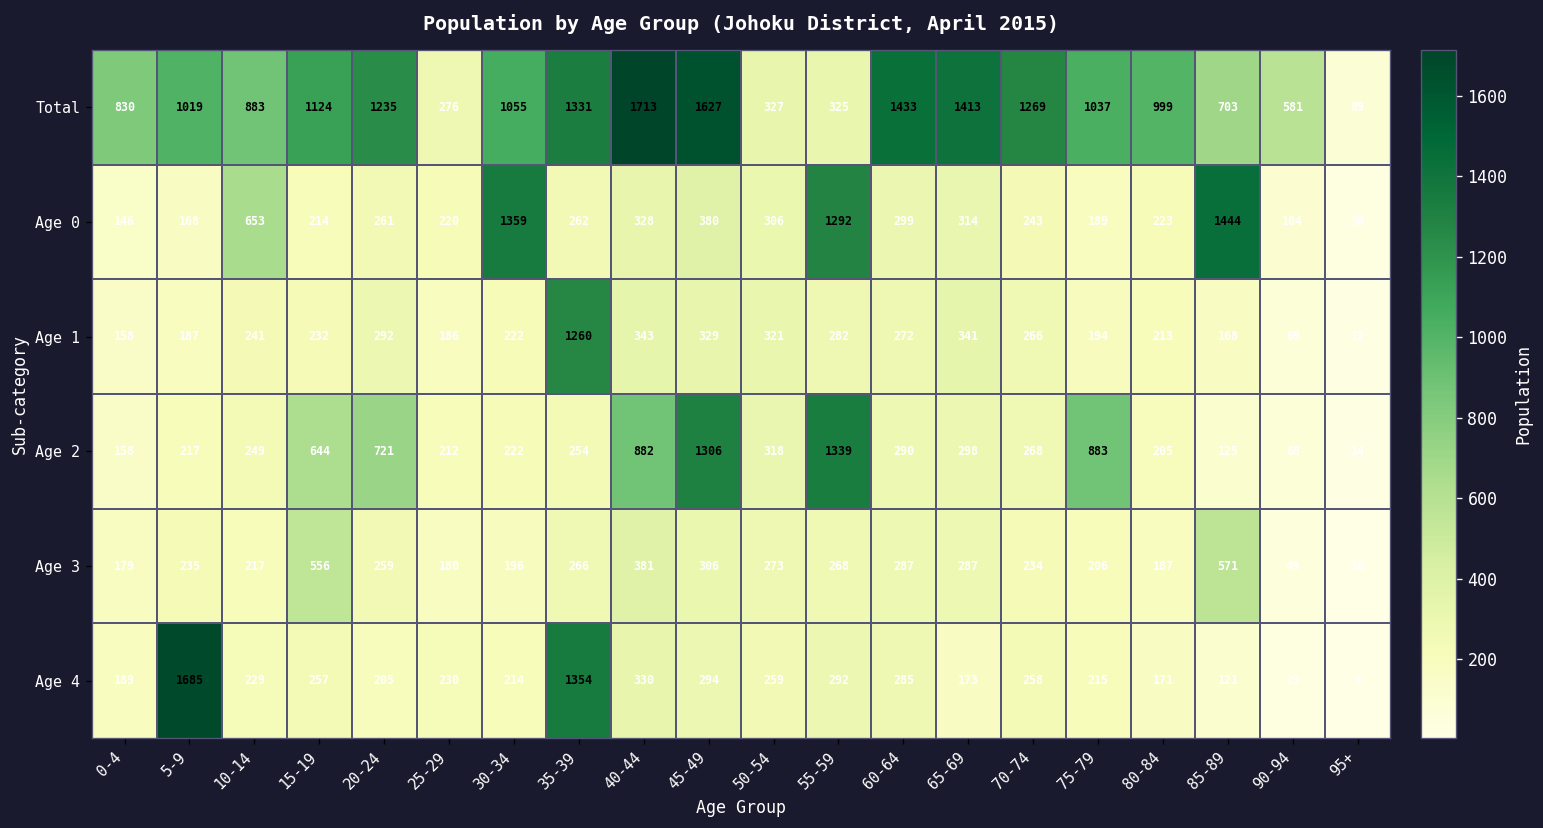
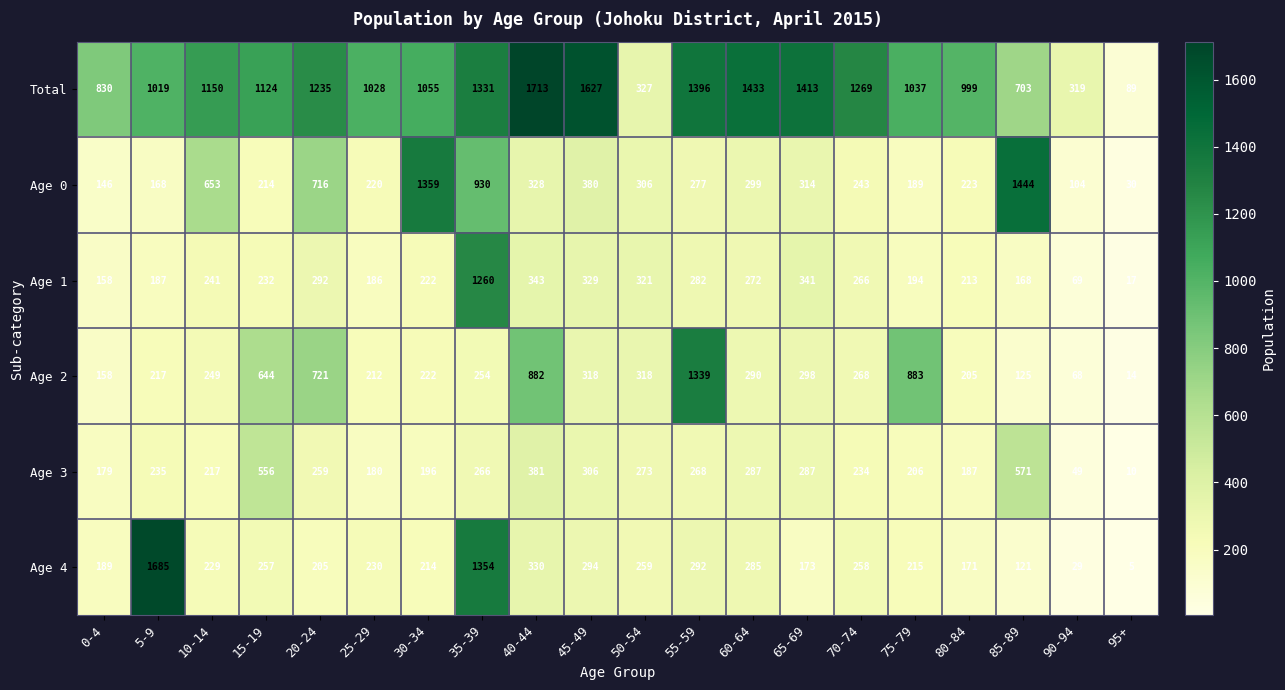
Total, 10-14: 883 -> 1150
Total, 25-29: 276 -> 1028
Total, 55-59: 325 -> 1396
Total, 90-94: 581 -> 319
Age 0, 20-24: 261 -> 716
Age 0, 35-39: 262 -> 930
Age 0, 55-59: 1292 -> 277
Age 2, 45-49: 1306 -> 318
